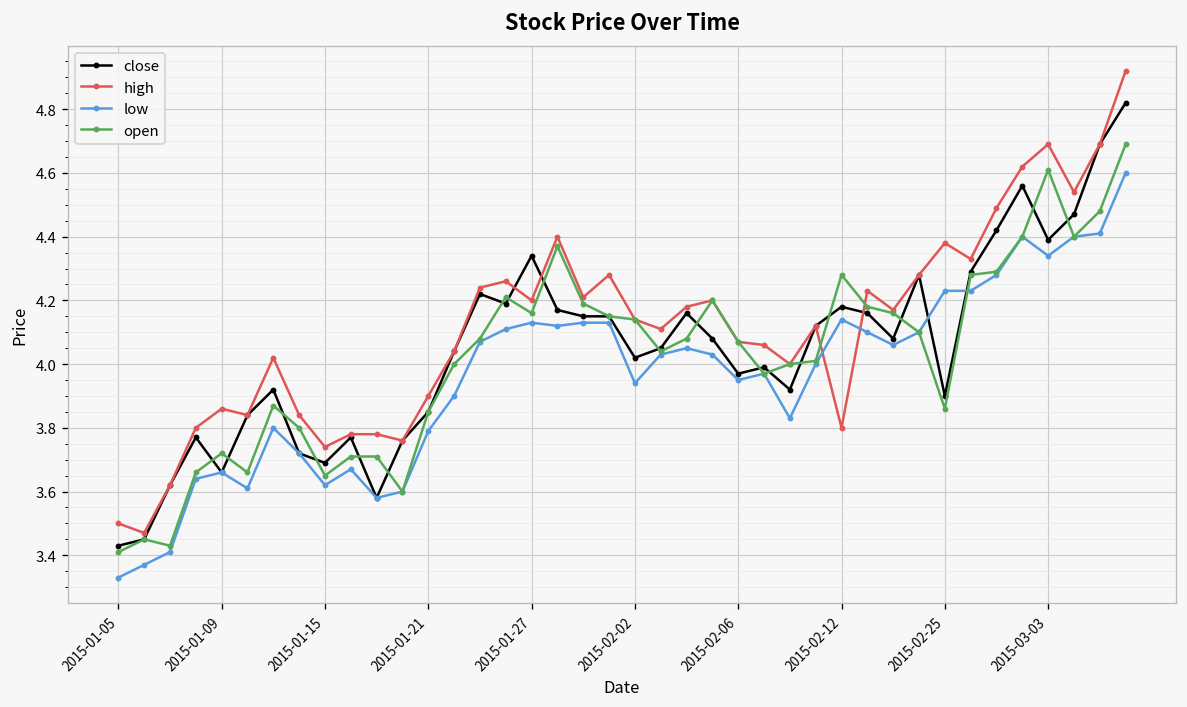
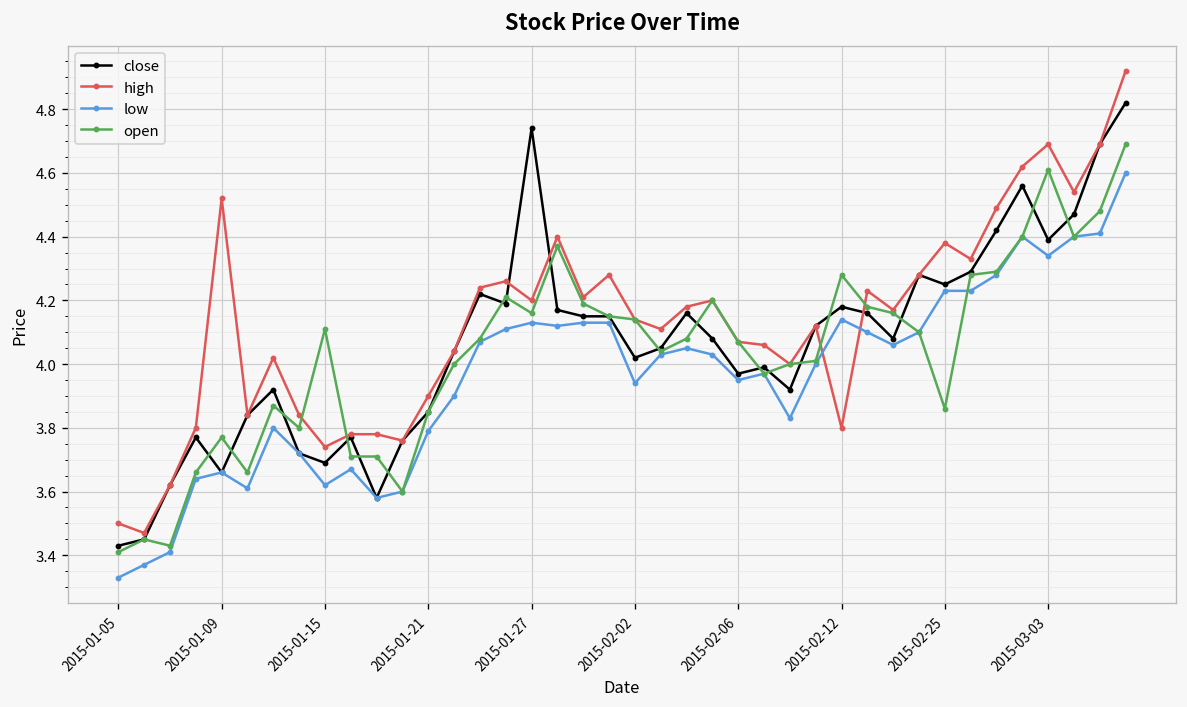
high, 2015-01-09: 3.86 -> 4.52
open, 2015-01-09: 3.72 -> 3.77
open, 2015-01-15: 3.65 -> 4.11
close, 2015-01-27: 4.34 -> 4.74
close, 2015-02-25: 3.90 -> 4.25
